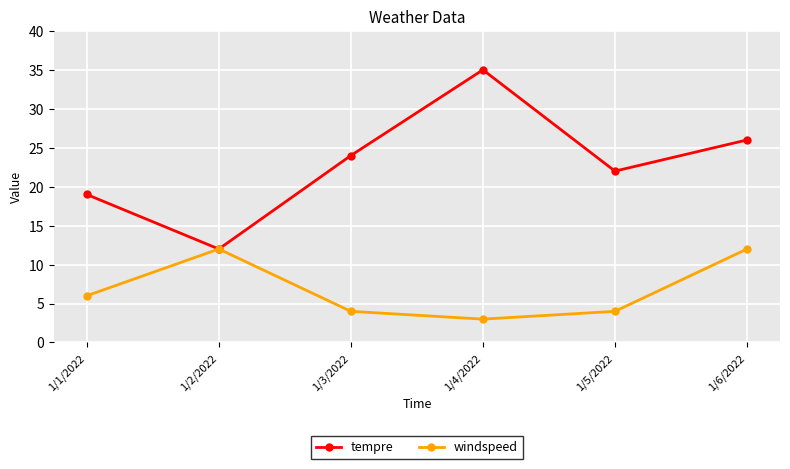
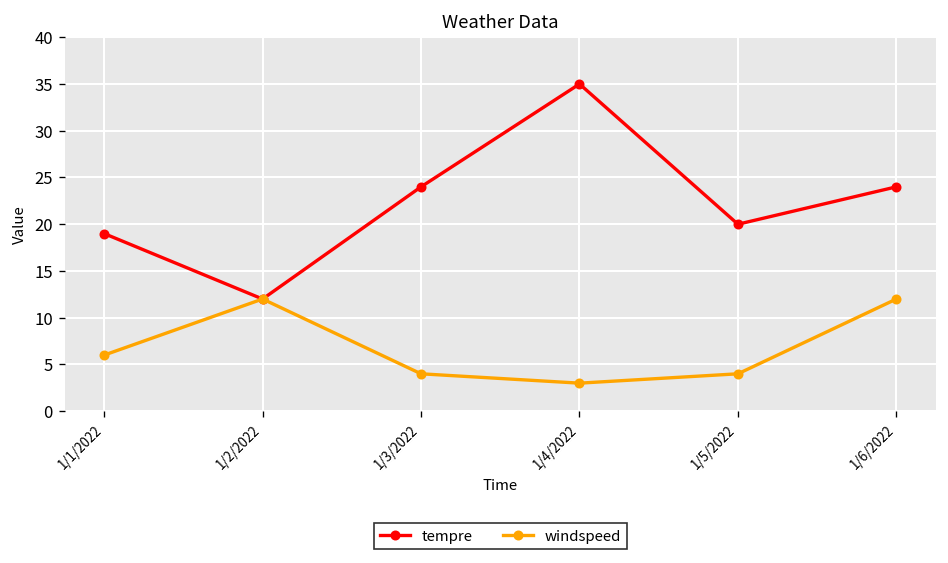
tempre, 1/5/2022: 22 -> 20
tempre, 1/6/2022: 26 -> 24
